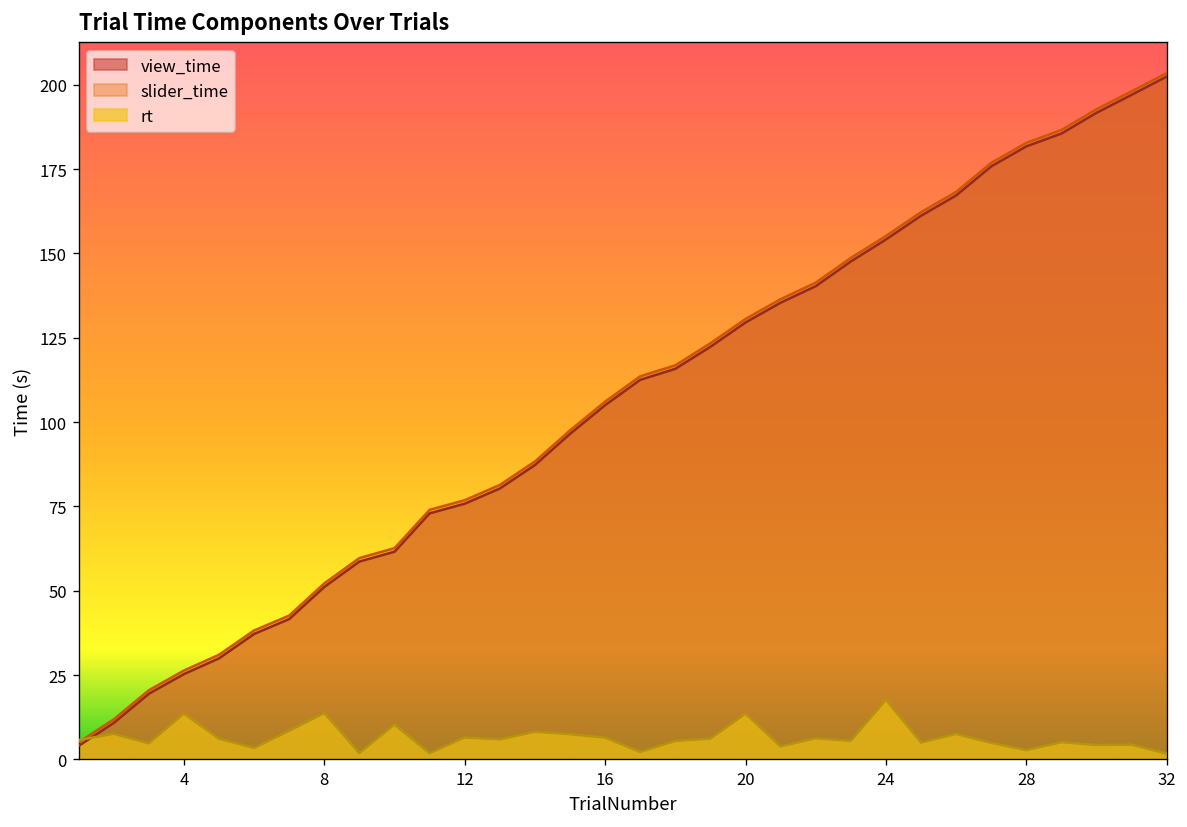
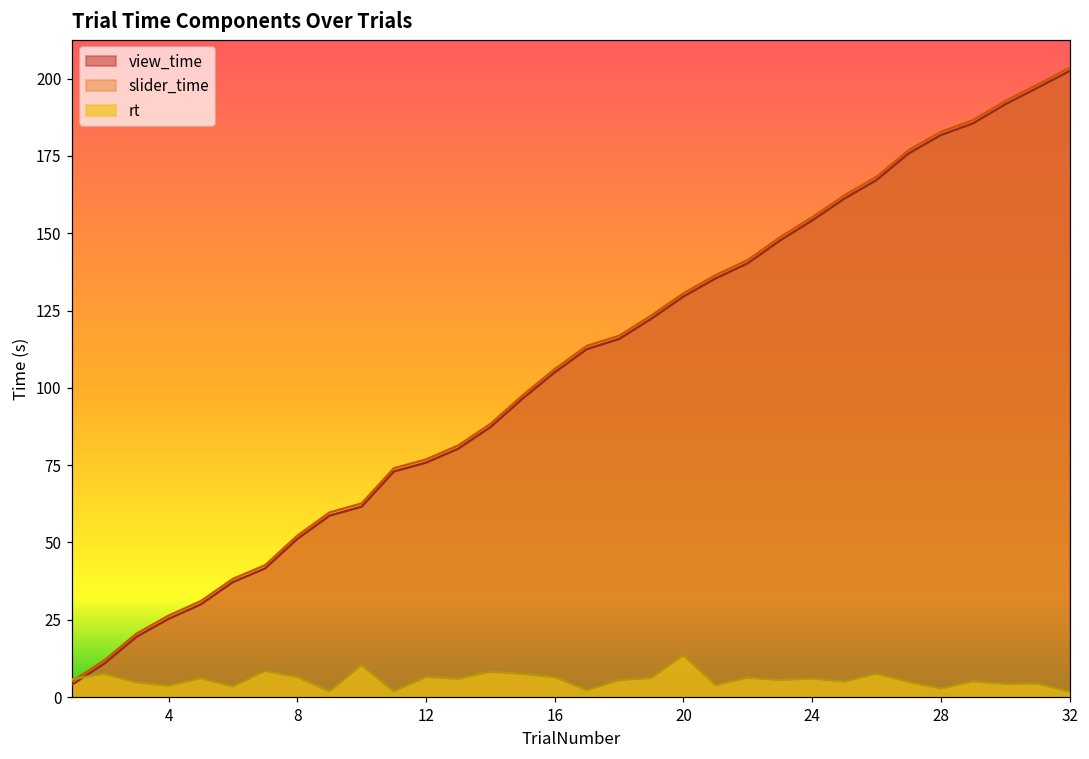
rt, 4: 14 -> 4
rt, 8: 14 -> 6
rt, 24: 18 -> 6
